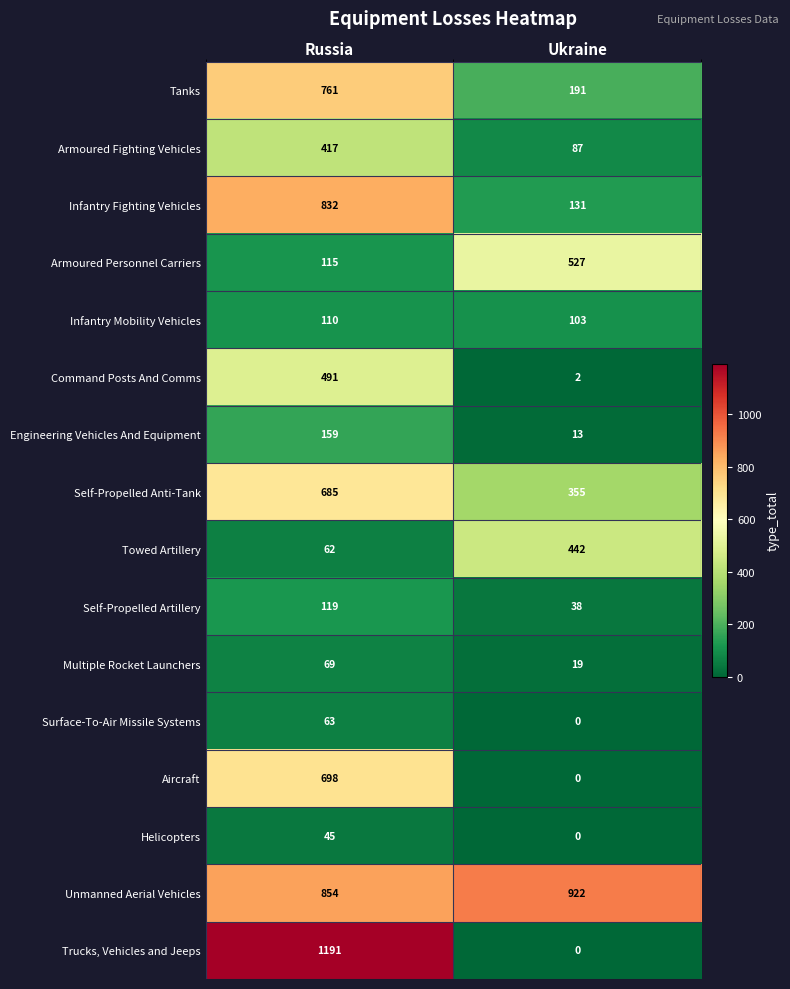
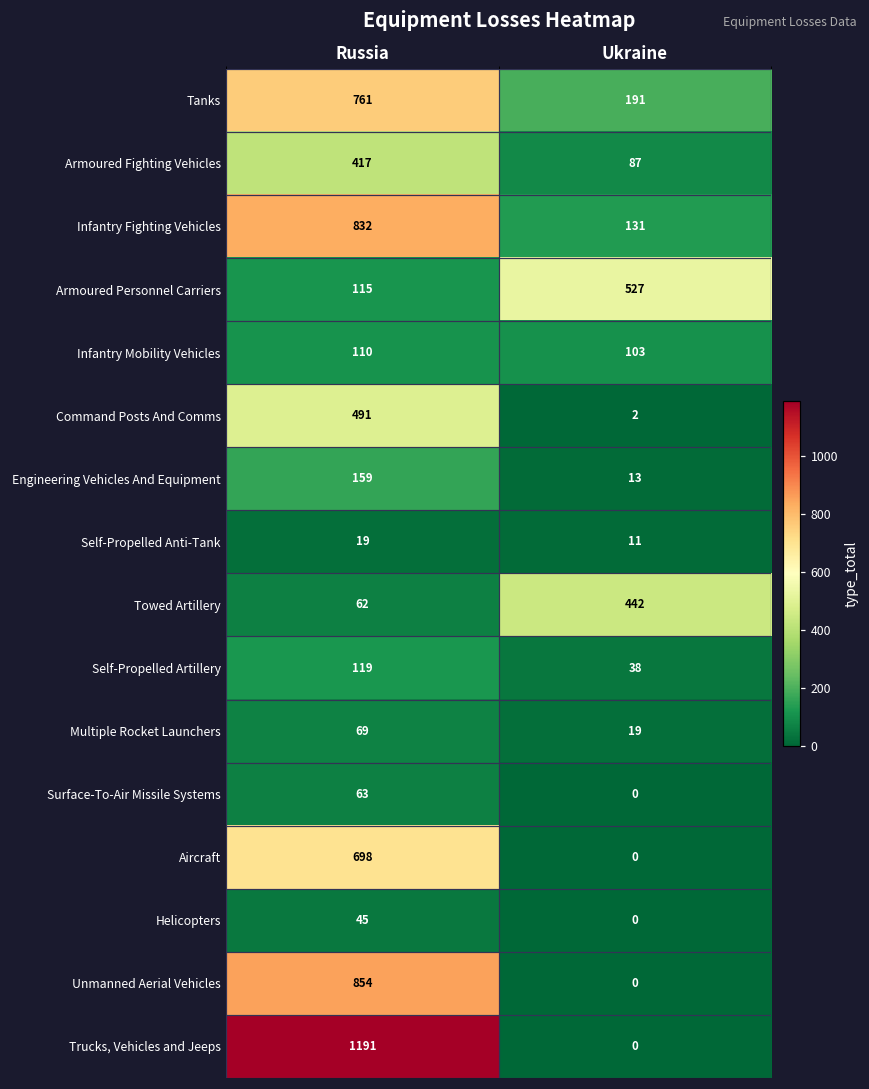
Self-Propelled Anti-Tank, Russia: 685 -> 19
Self-Propelled Anti-Tank, Ukraine: 355 -> 11
Unmanned Aerial Vehicles, Ukraine: 922 -> 0
